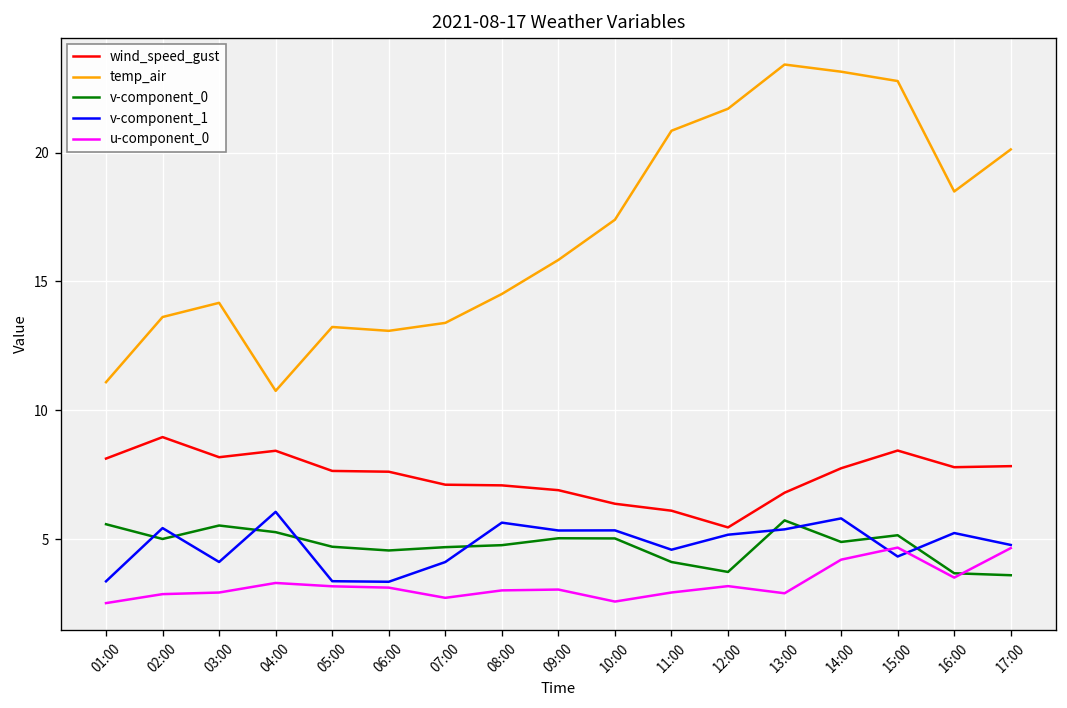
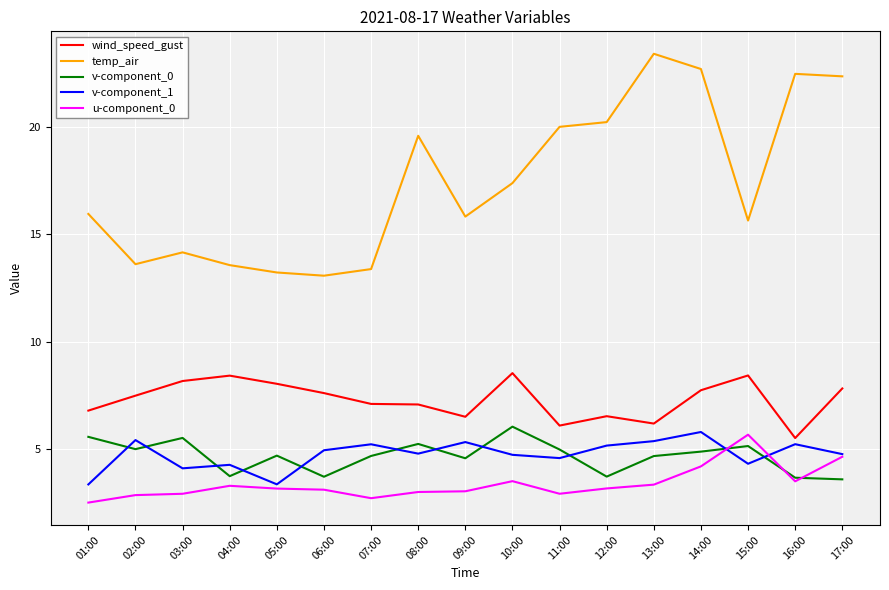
wind_speed_gust, 01:00: 8.1 -> 6.8
temp_air, 01:00: 11.1 -> 16.0
wind_speed_gust, 02:00: 9.0 -> 7.5
temp_air, 04:00: 10.8 -> 13.6
v-component_0, 04:00: 5.3 -> 3.7
v-component_1, 04:00: 6.1 -> 4.3
wind_speed_gust, 05:00: 7.6 -> 8.0
v-component_0, 06:00: 4.6 -> 3.7
v-component_1, 06:00: 3.3 -> 5.0
v-component_1, 07:00: 4.1 -> 5.2
temp_air, 08:00: 14.5 -> 19.6
v-component_0, 08:00: 4.8 -> 5.2
v-component_1, 08:00: 5.6 -> 4.8
wind_speed_gust, 09:00: 6.9 -> 6.5
v-component_0, 09:00: 5.0 -> 4.6
wind_speed_gust, 10:00: 6.4 -> 8.5
v-component_0, 10:00: 5.0 -> 6.1
v-component_1, 10:00: 5.3 -> 4.7
u-component_0, 10:00: 2.6 -> 3.5
temp_air, 11:00: 20.8 -> 20.0
v-component_0, 11:00: 4.1 -> 5.0
wind_speed_gust, 12:00: 5.5 -> 6.5
temp_air, 12:00: 21.7 -> 20.2
wind_speed_gust, 13:00: 6.8 -> 6.2
v-component_0, 13:00: 5.7 -> 4.7
u-component_0, 13:00: 2.9 -> 3.4
temp_air, 14:00: 23.1 -> 22.7
temp_air, 15:00: 22.8 -> 15.6
u-component_0, 15:00: 4.7 -> 5.7
wind_speed_gust, 16:00: 7.8 -> 5.5
temp_air, 16:00: 18.5 -> 22.5
temp_air, 17:00: 20.1 -> 22.4
